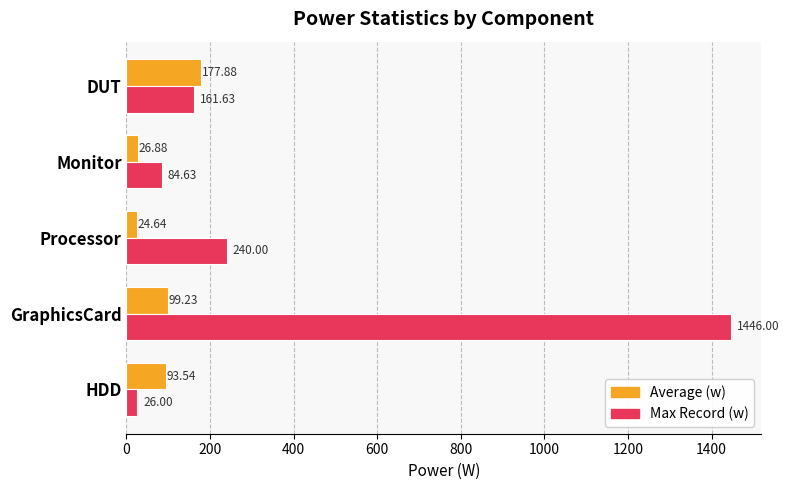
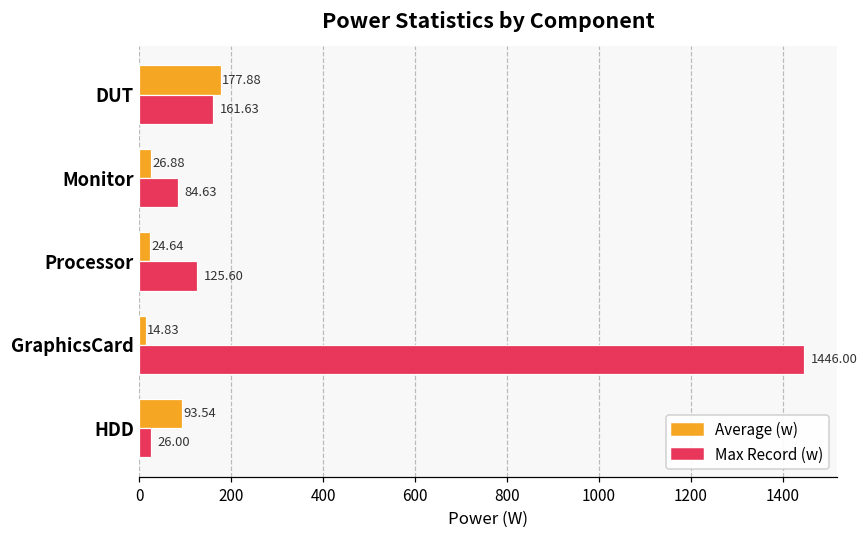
Max Record (w), Processor: 240.00 -> 125.60
Average (w), GraphicsCard: 99.23 -> 14.83
